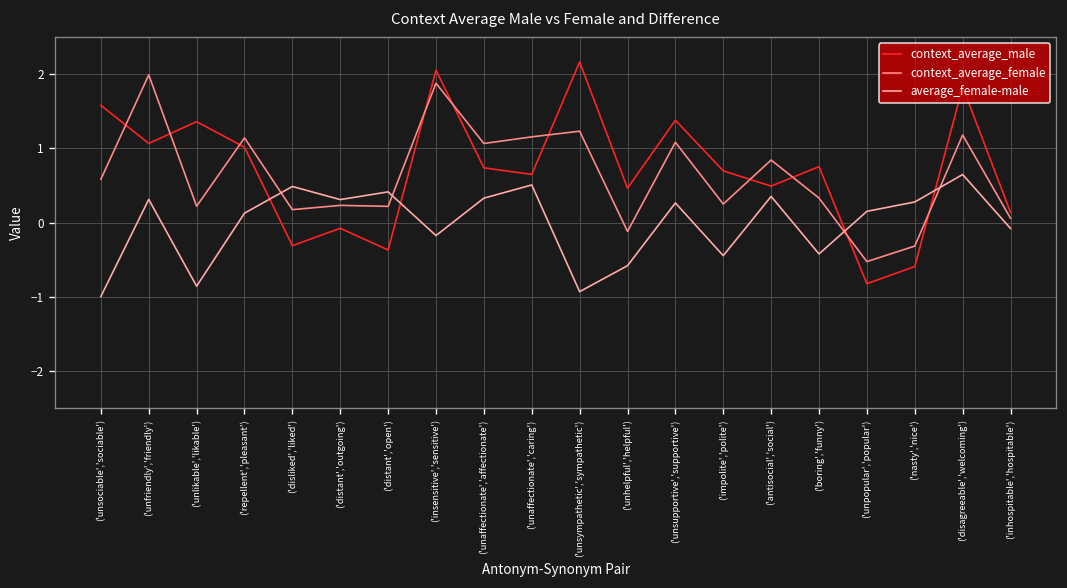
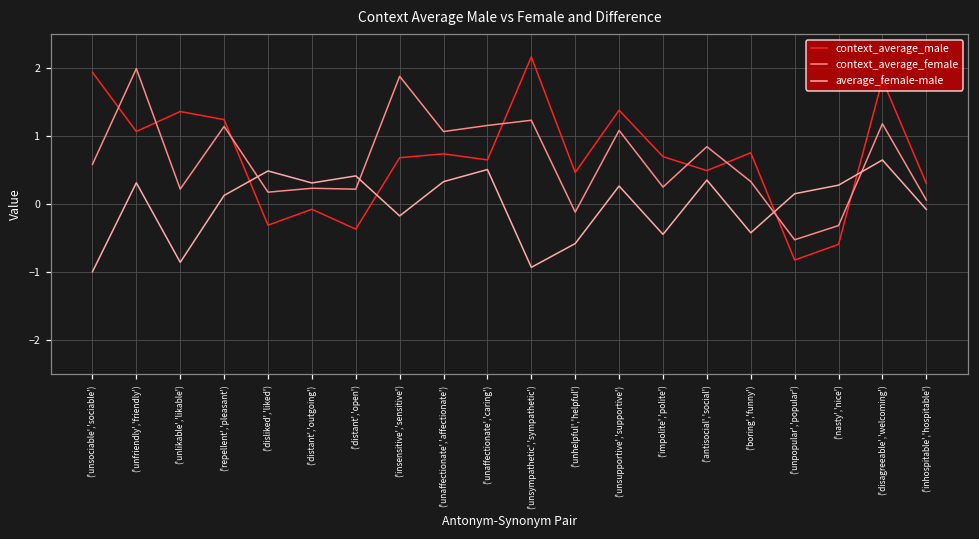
context_average_male, ('unsociable','sociable'): 1.6 -> 1.9
context_average_male, ('repellent','pleasant'): 1.0 -> 1.2
context_average_male, ('insensitive','sensitive'): 2.1 -> 0.7
context_average_male, ('inhospitable','hospitable'): 0.1 -> 0.3
